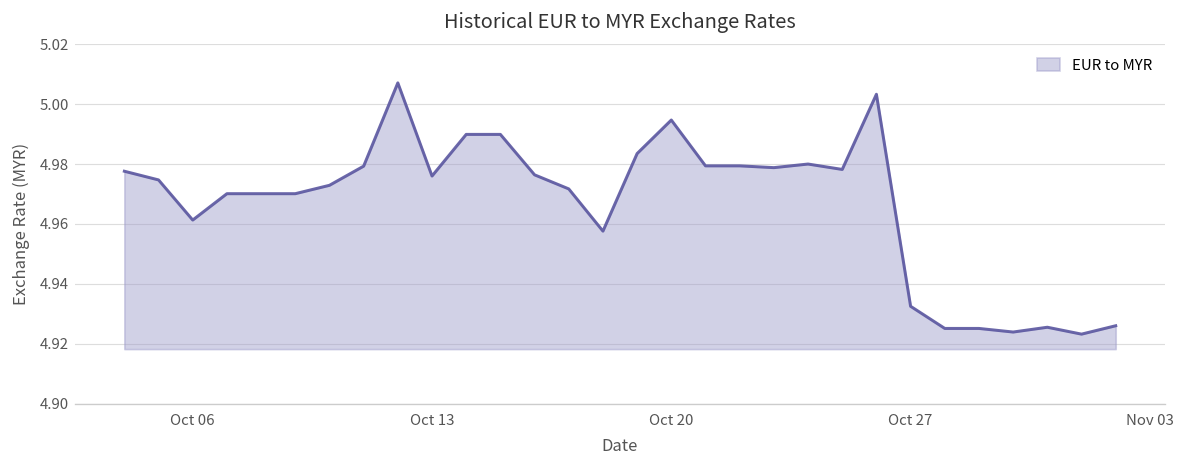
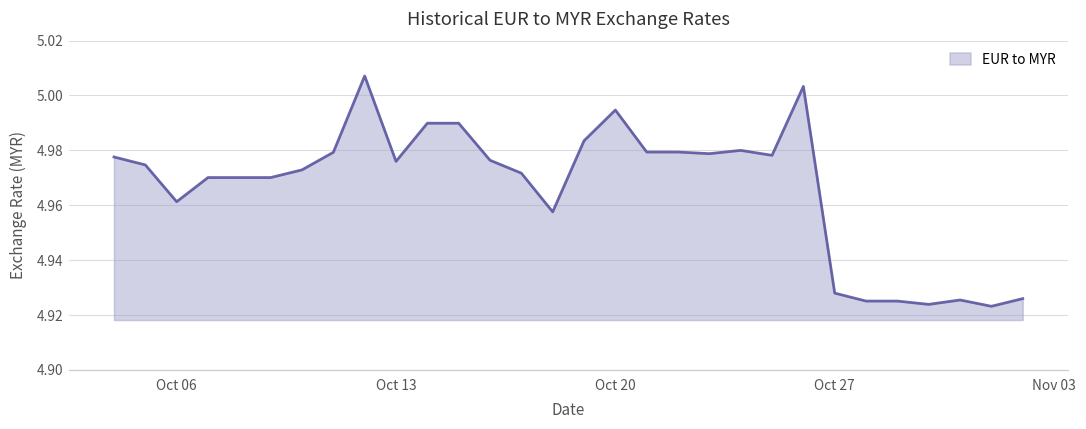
Oct 27: 4.933 -> 4.928
